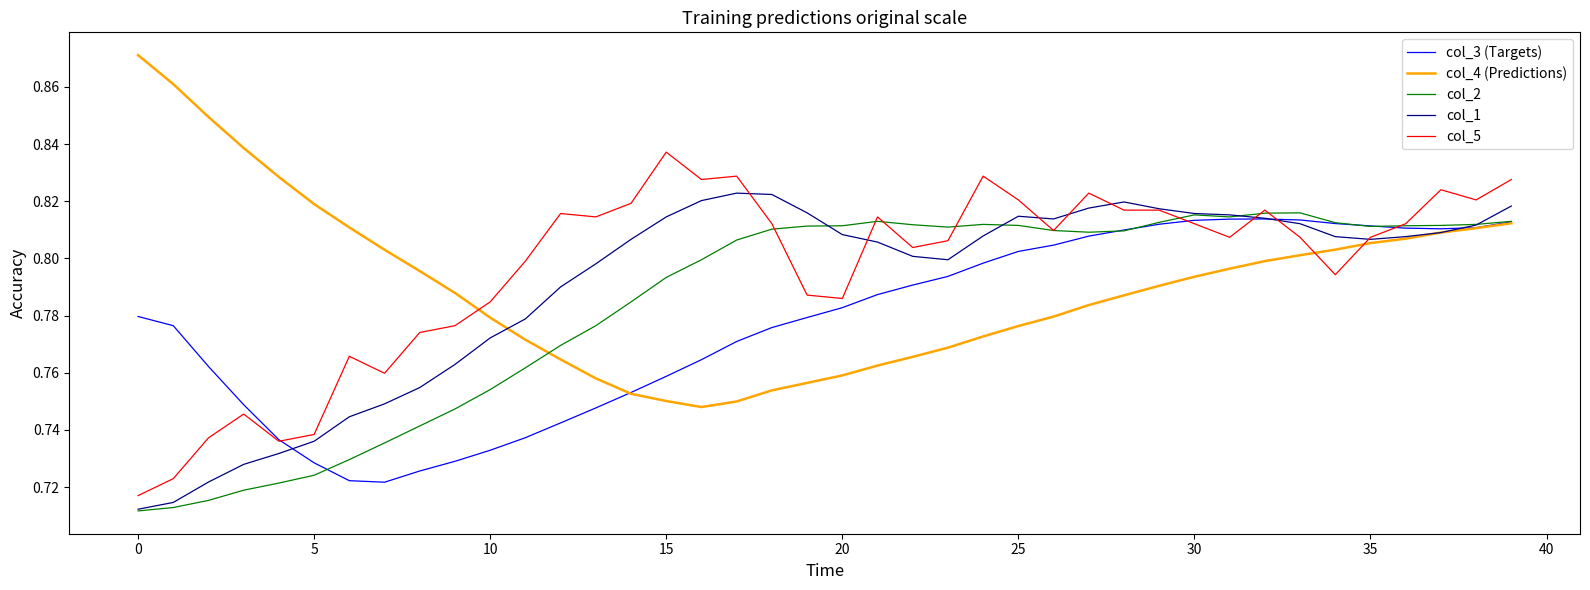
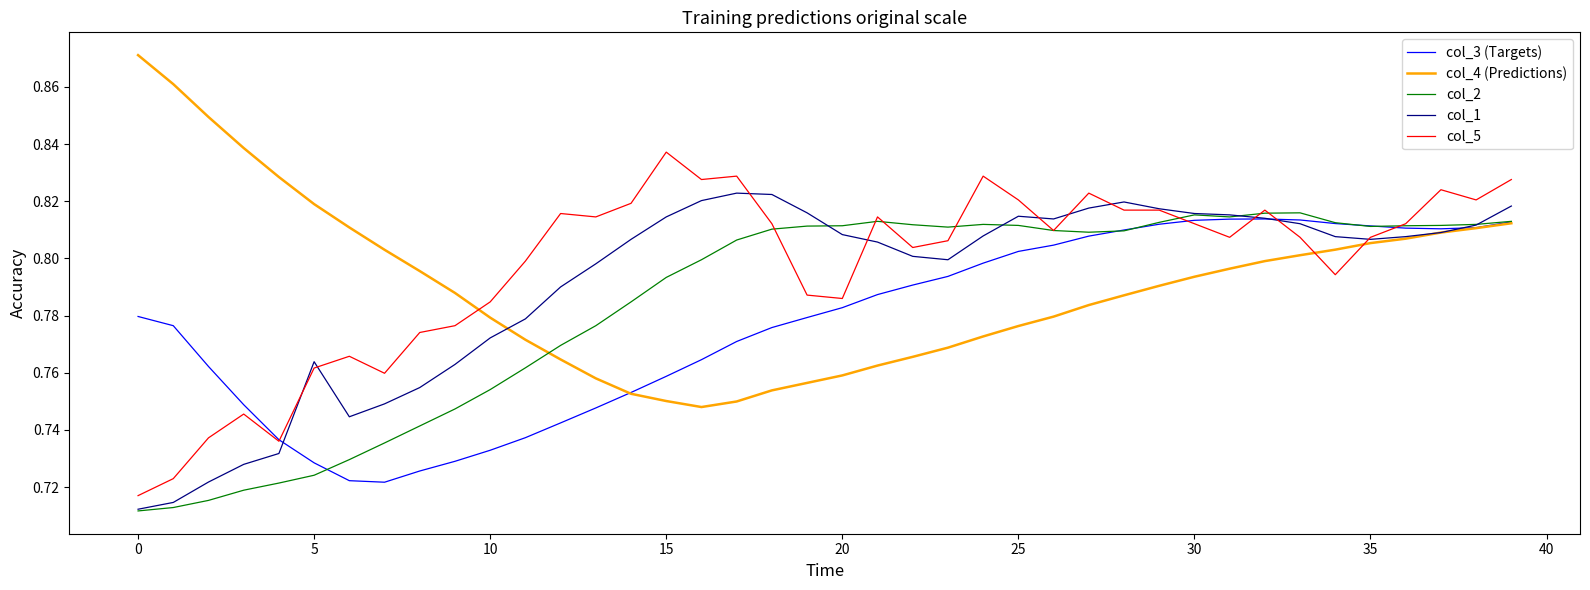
col_1, 5: 0.736 -> 0.764
col_5, 5: 0.738 -> 0.762
